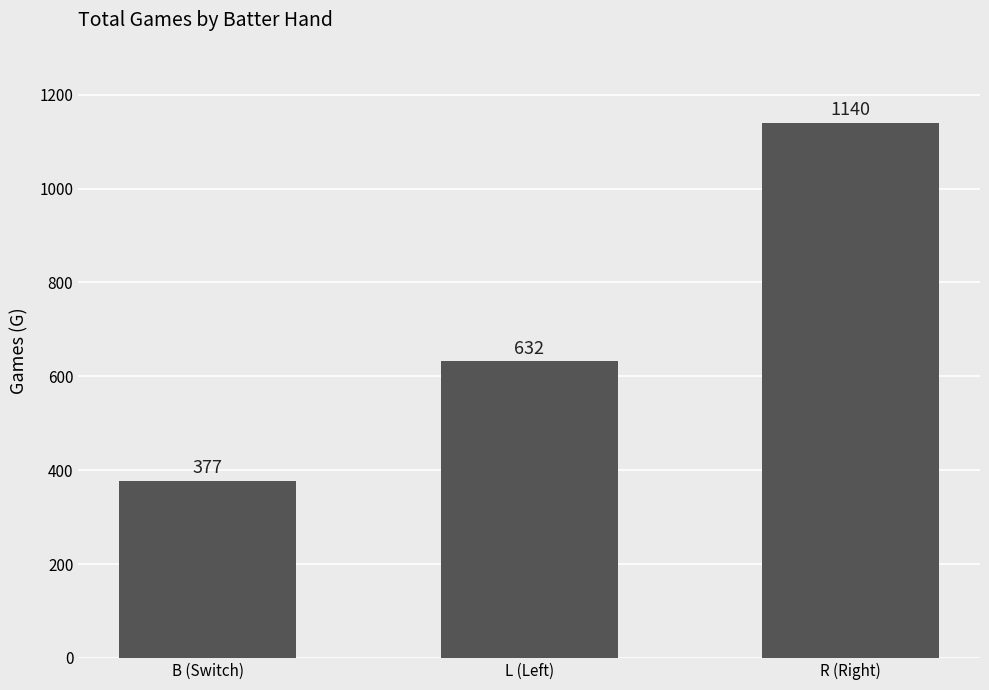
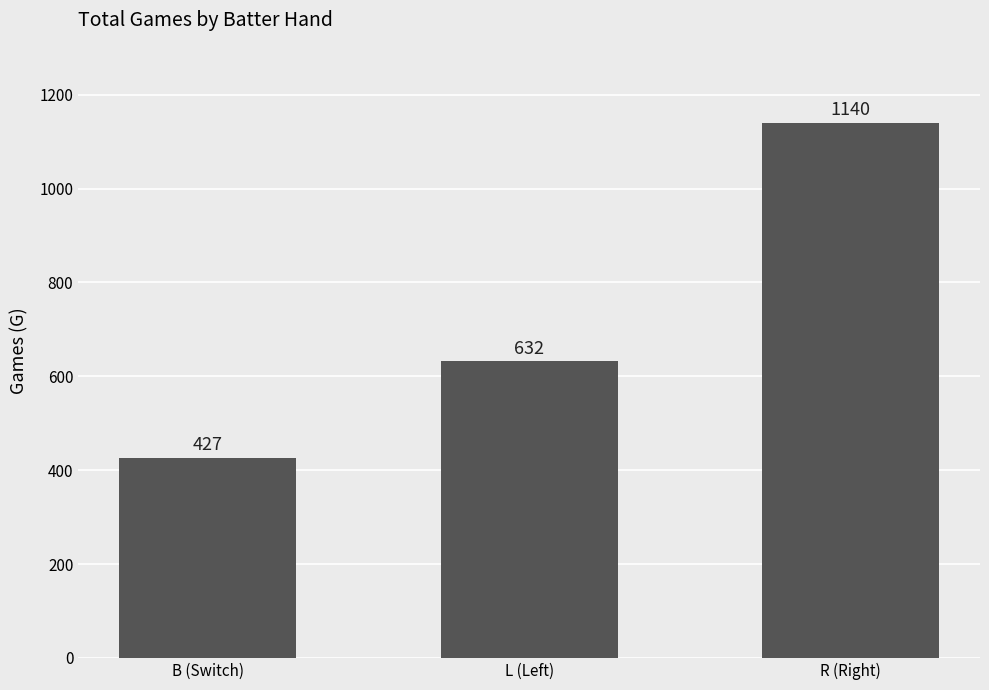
B (Switch): 377 -> 427
